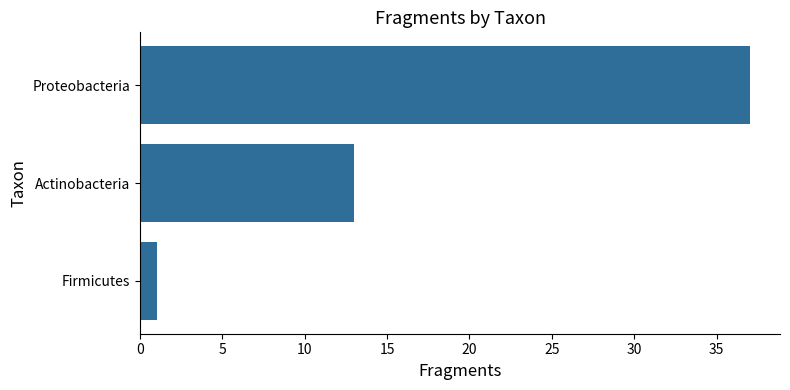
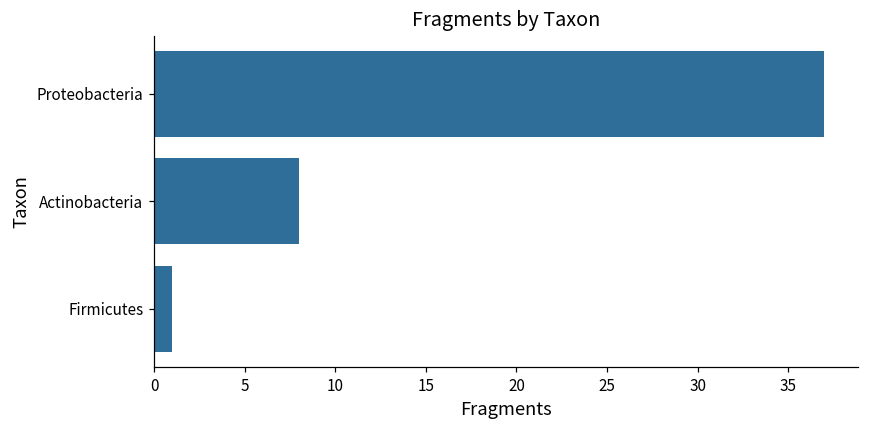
Actinobacteria: 13 -> 8
